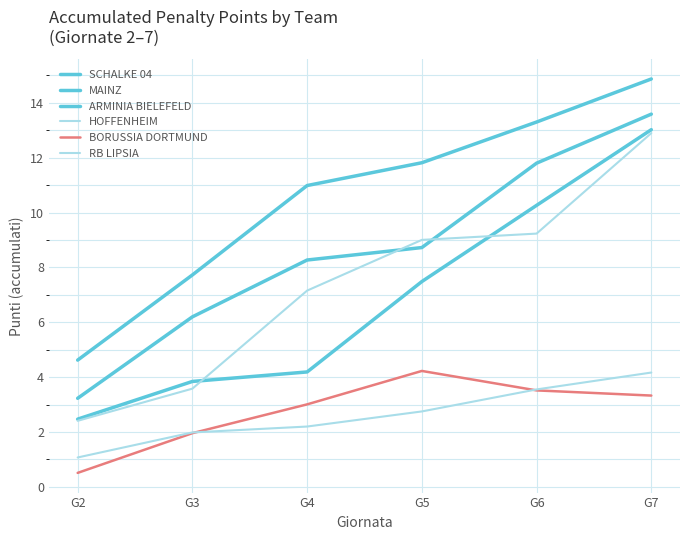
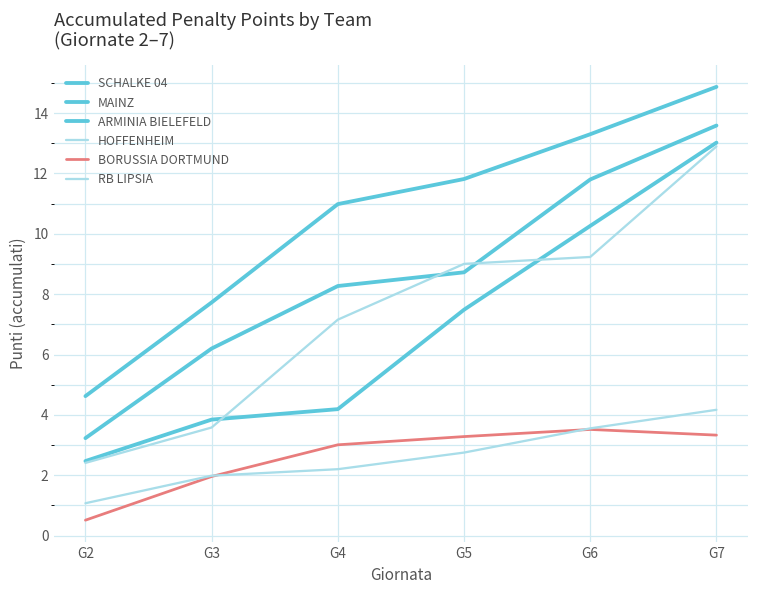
BORUSSIA DORTMUND, G5: 4.2 -> 3.3
